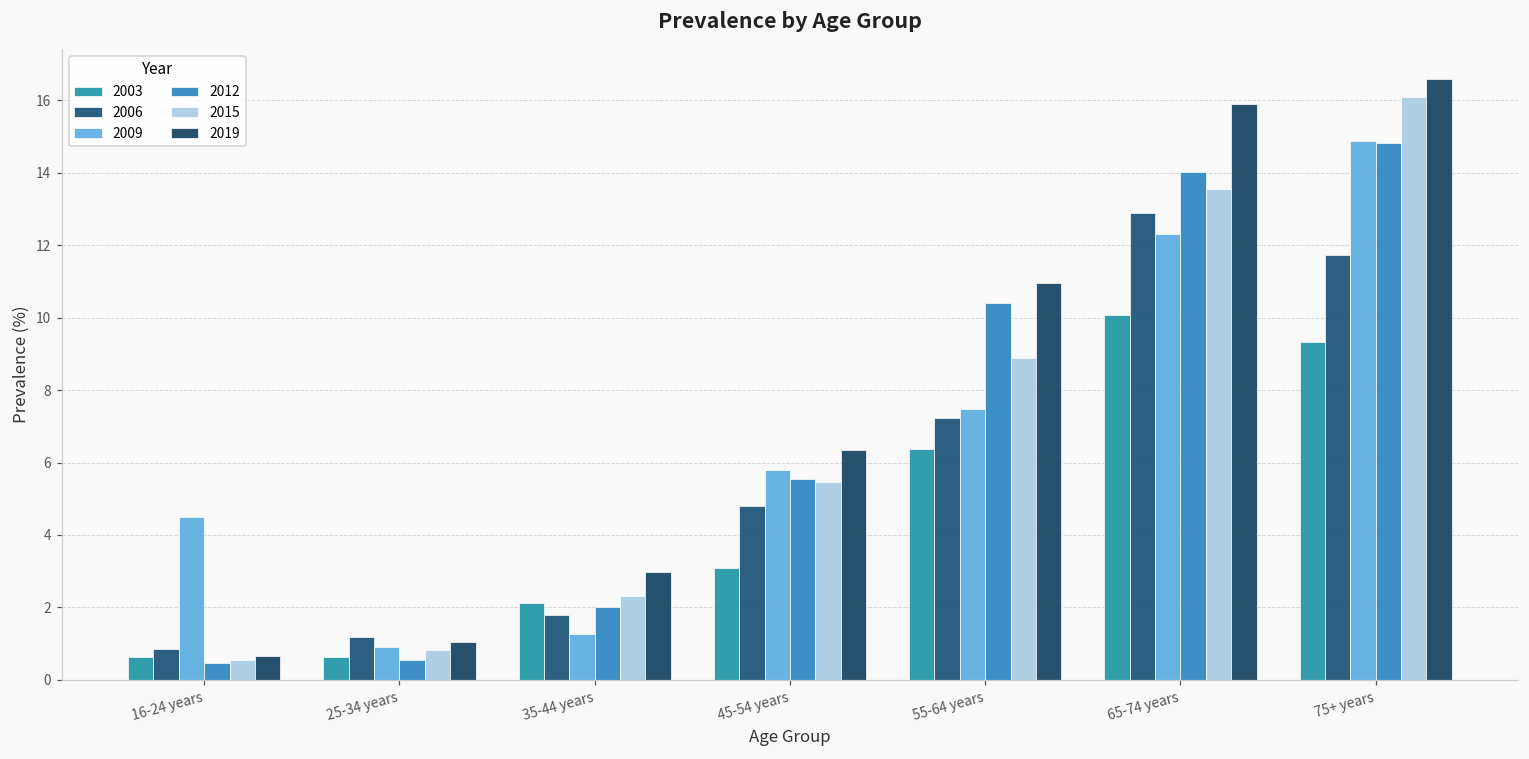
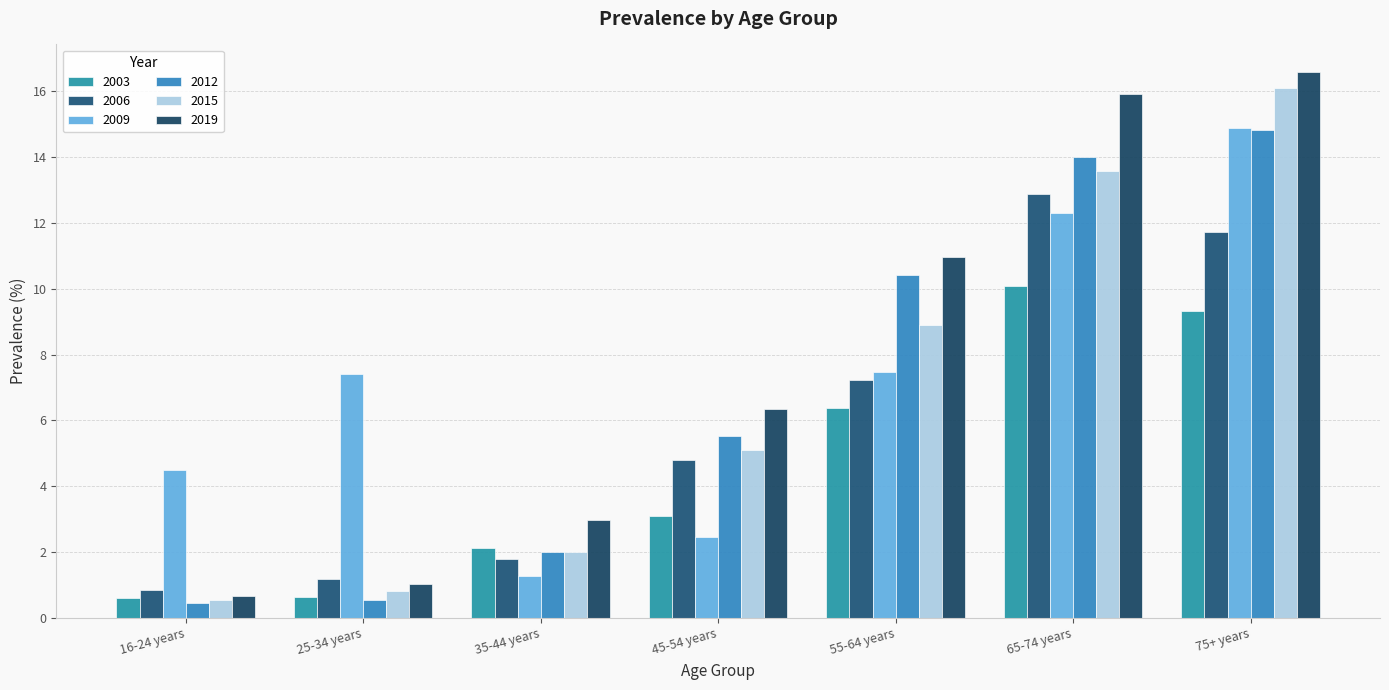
2009, 25-34 years: 0.9 -> 7.4
2015, 35-44 years: 2.3 -> 2.0
2009, 45-54 years: 5.8 -> 2.4
2015, 45-54 years: 5.5 -> 5.1
